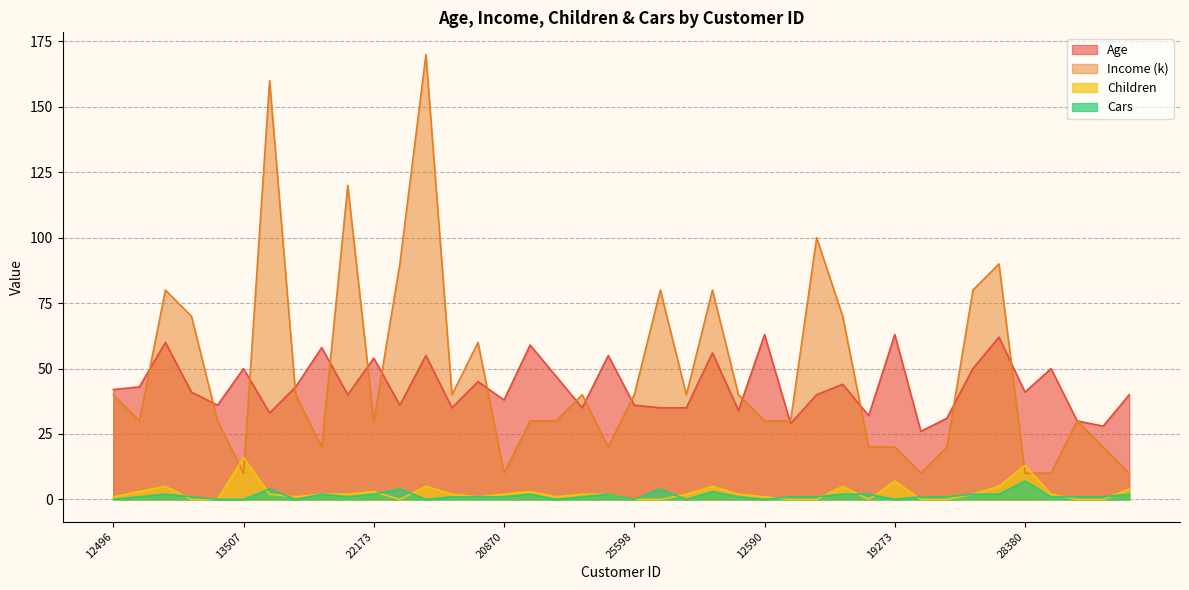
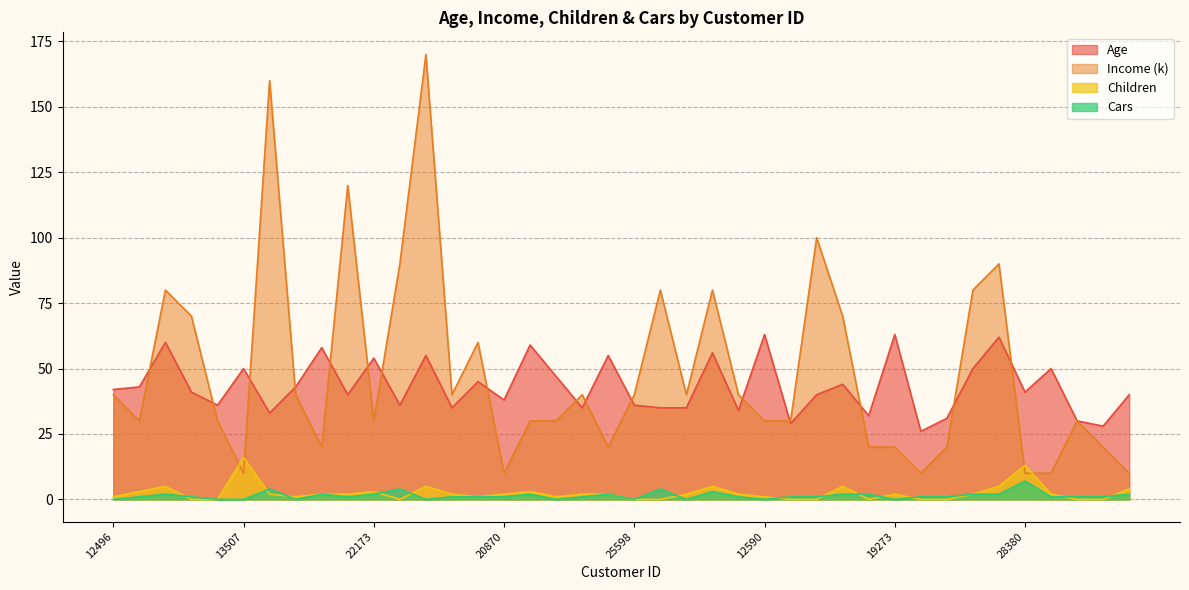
Children, 19273: 7 -> 2
